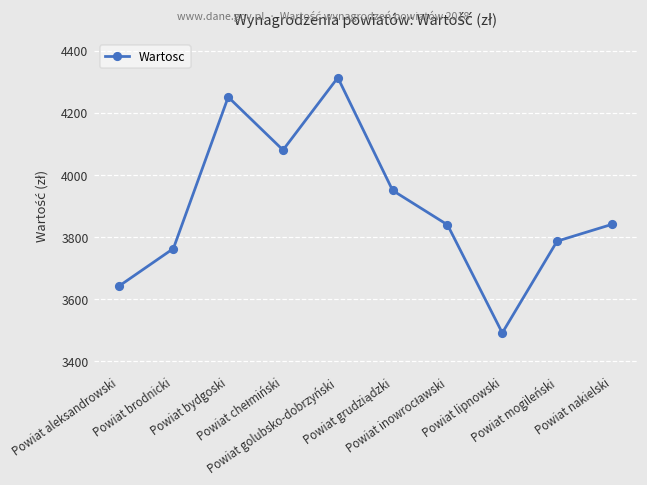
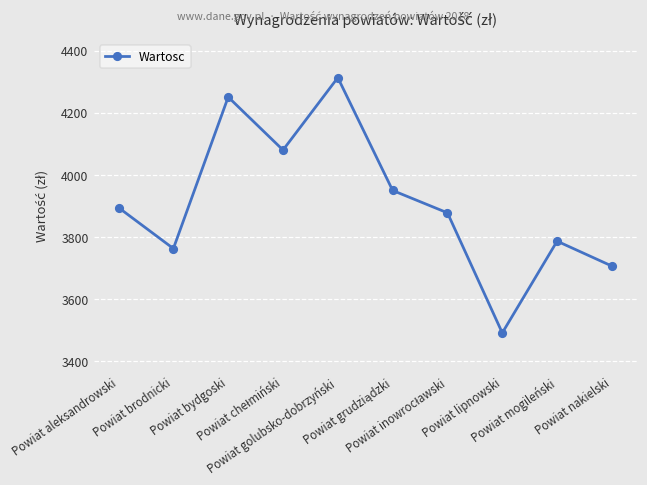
Powiat aleksandrowski: 3640 -> 3890
Powiat inowrocławski: 3840 -> 3880
Powiat nakielski: 3840 -> 3710
